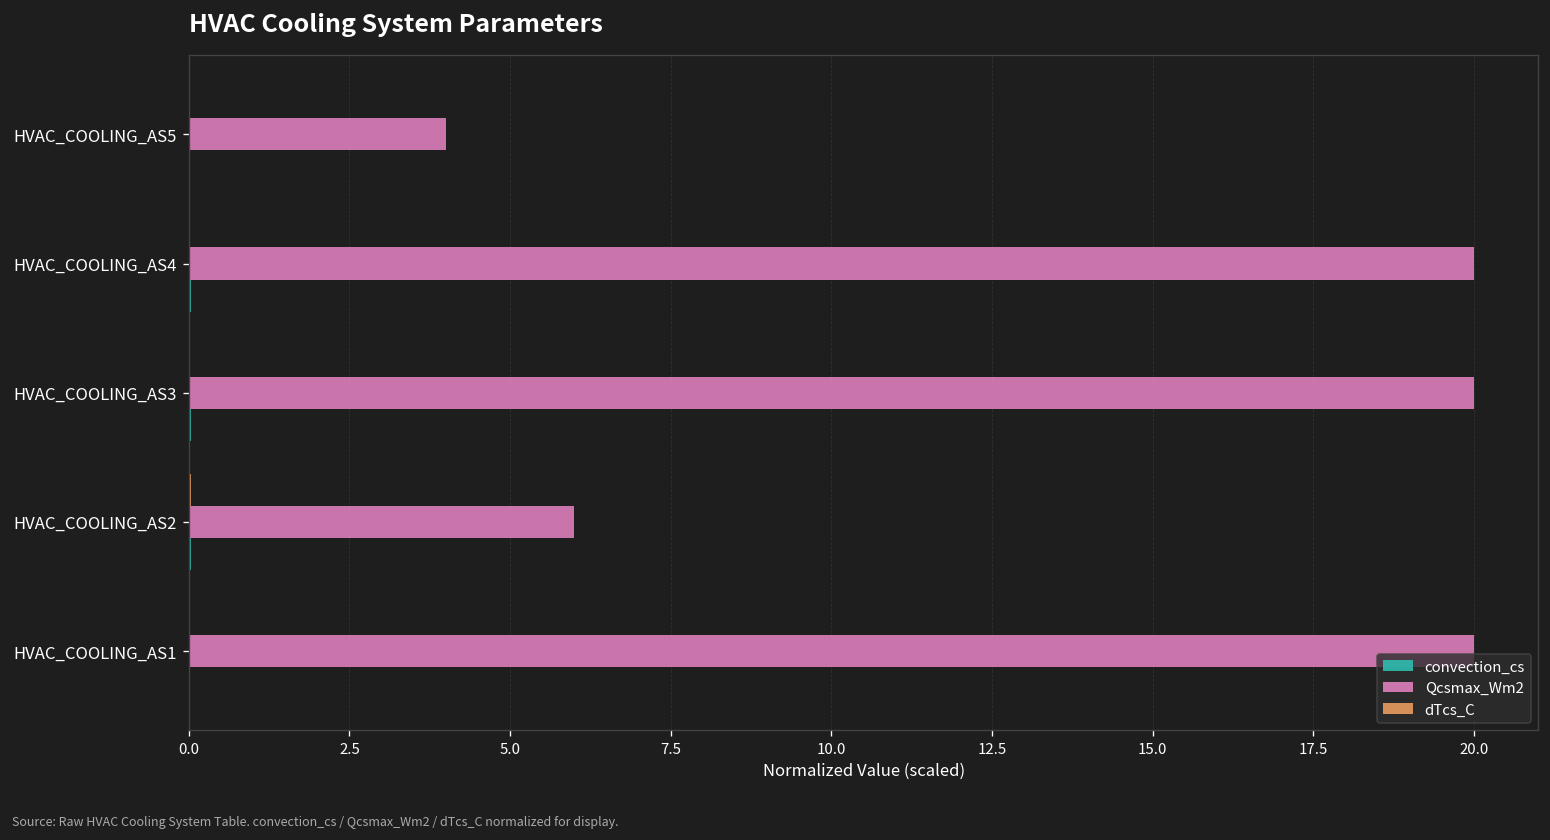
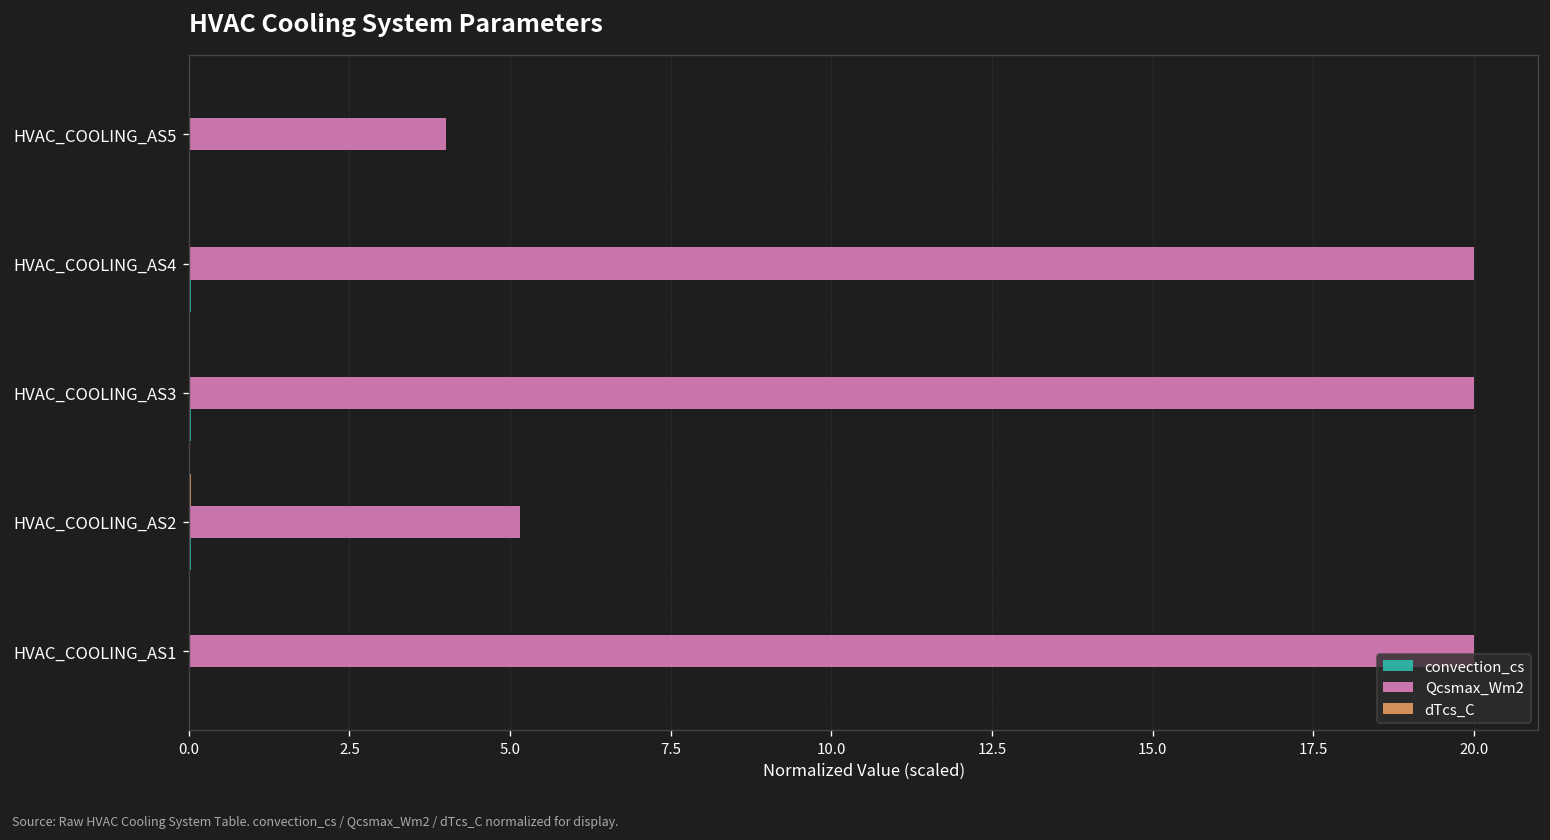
Qcsmax_Wm2, HVAC_COOLING_AS2: 6.0 -> 5.2
